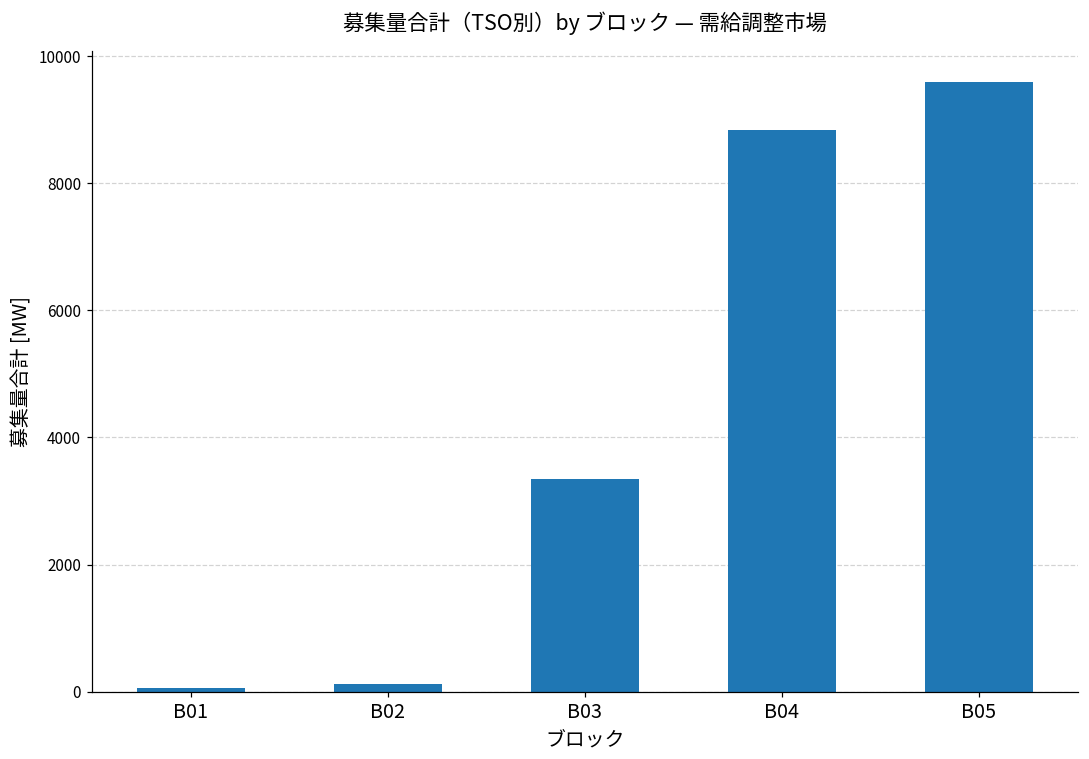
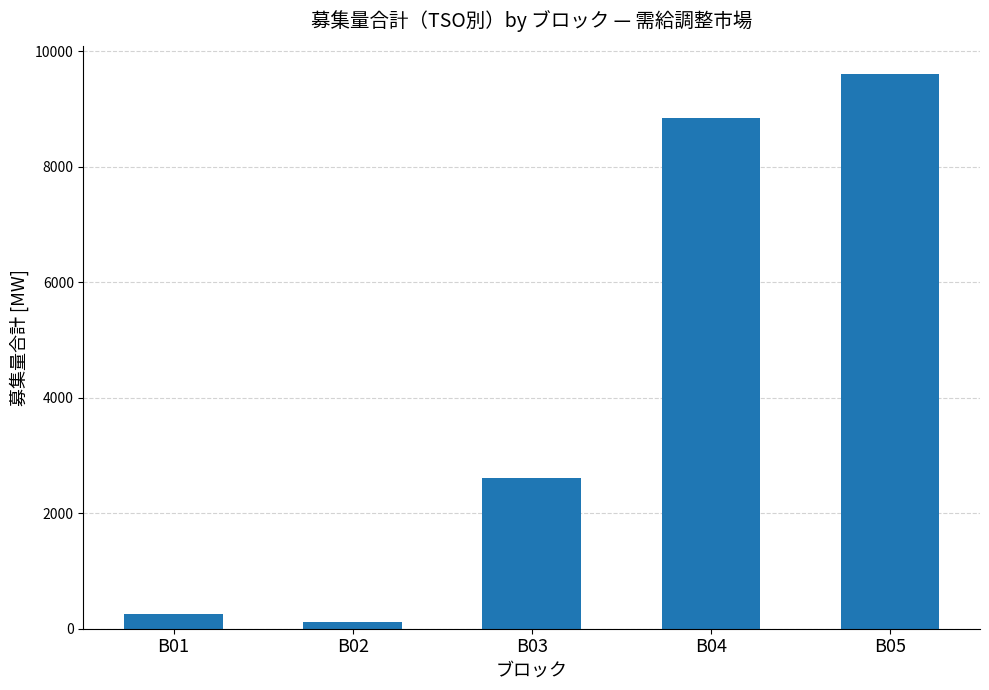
B01: 100 -> 300
B03: 3400 -> 2600
